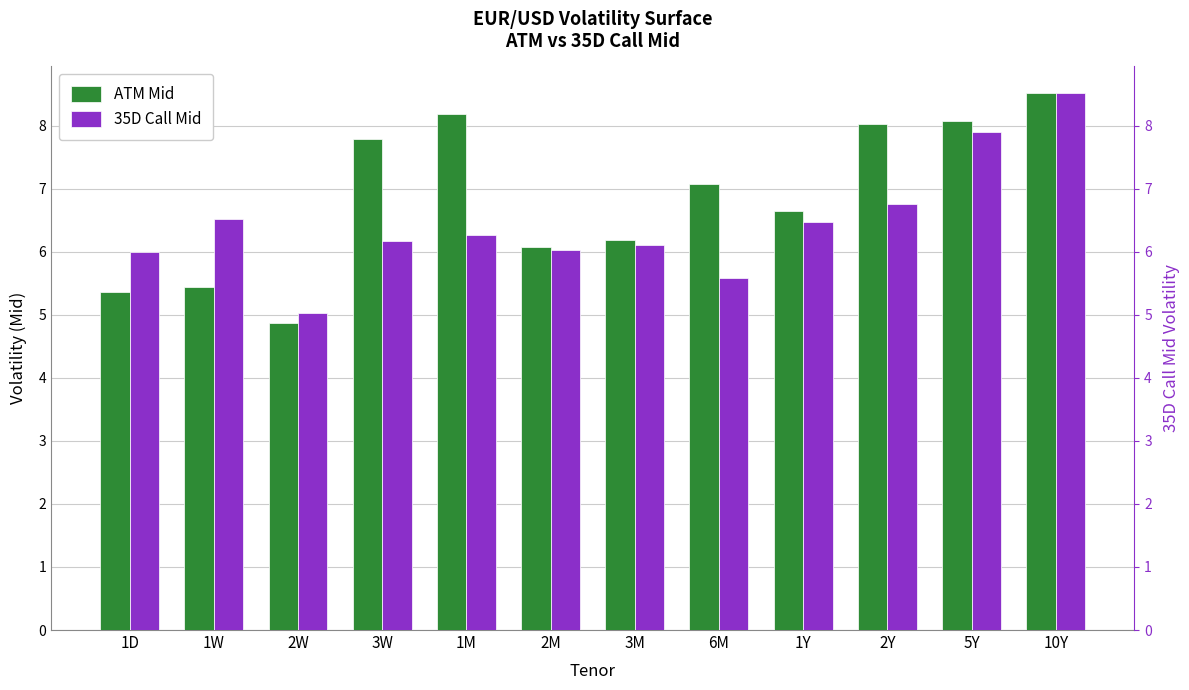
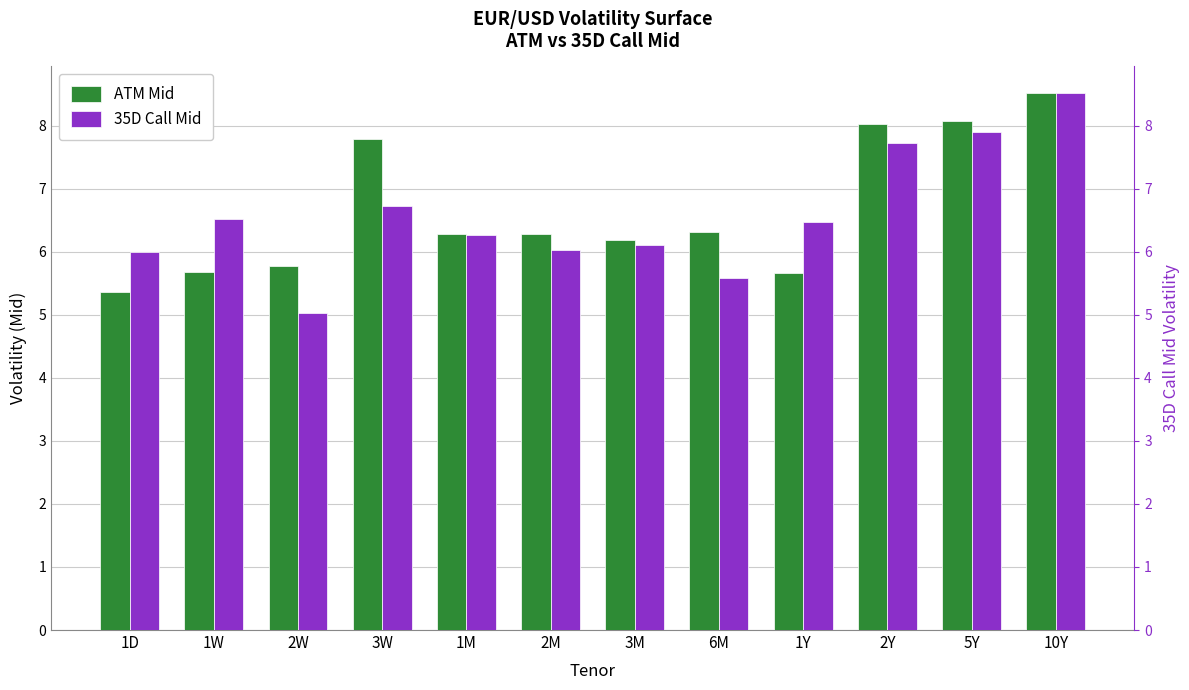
ATM Mid, 1W: 5.4 -> 5.7
ATM Mid, 2W: 4.9 -> 5.8
35D Call Mid, 3W: 6.2 -> 6.7
ATM Mid, 1M: 8.2 -> 6.3
ATM Mid, 2M: 6.1 -> 6.3
ATM Mid, 6M: 7.1 -> 6.3
ATM Mid, 1Y: 6.7 -> 5.7
35D Call Mid, 2Y: 6.8 -> 7.7
